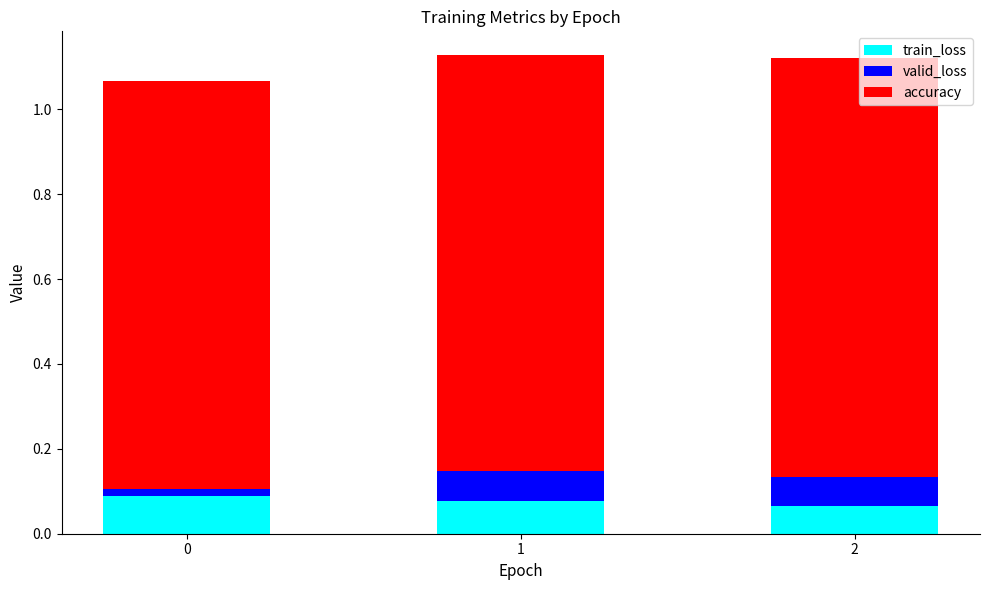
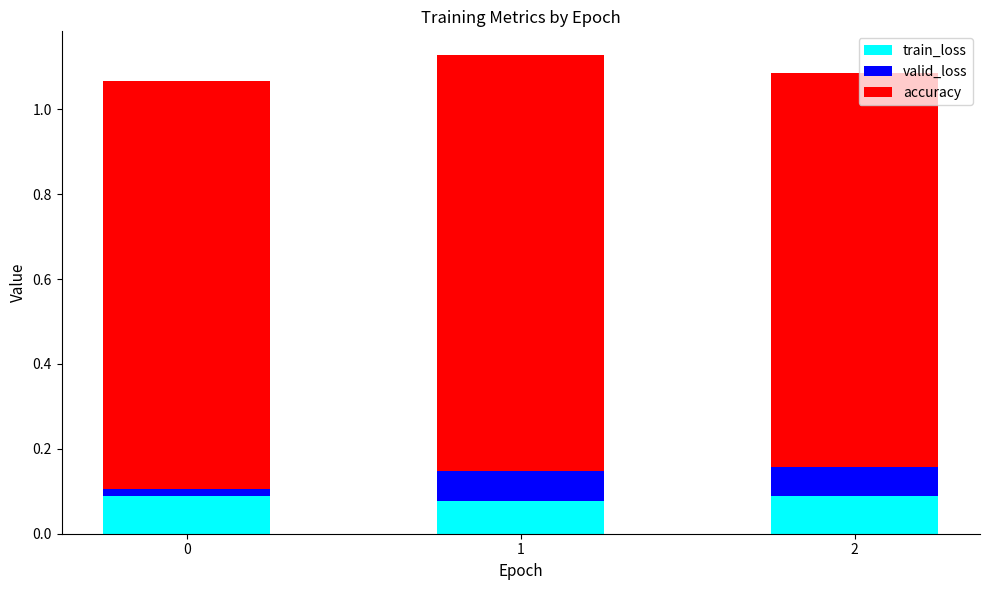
train_loss, 2: 0.07 -> 0.09
accuracy, 2: 0.99 -> 0.93
